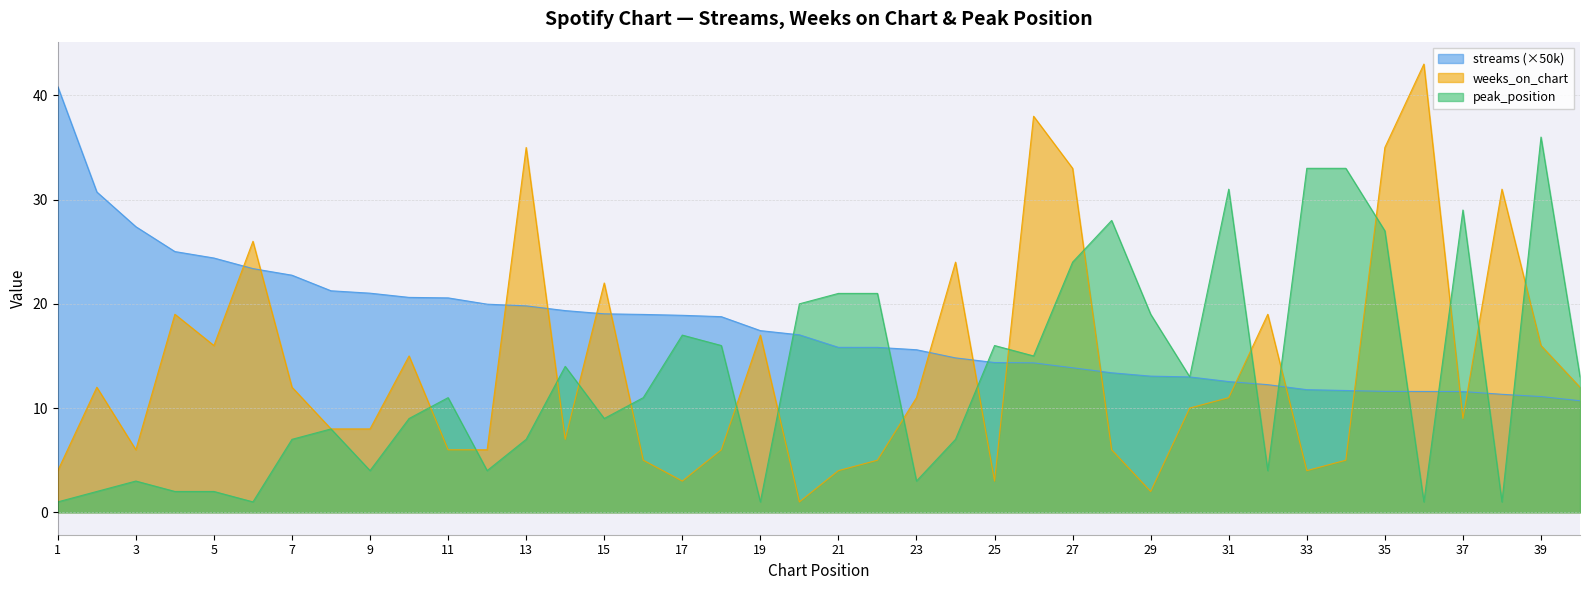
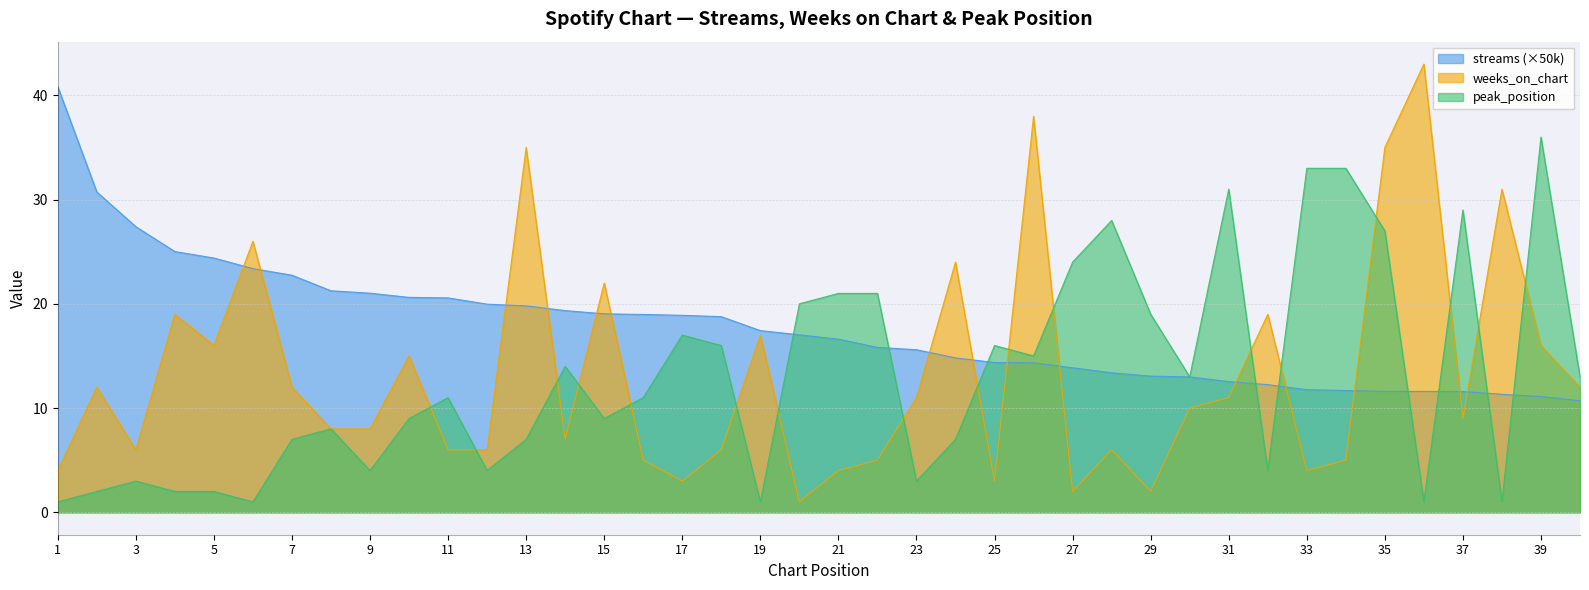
streams (×50k), 21: 15.8 -> 16.6
weeks_on_chart, 27: 33 -> 2
